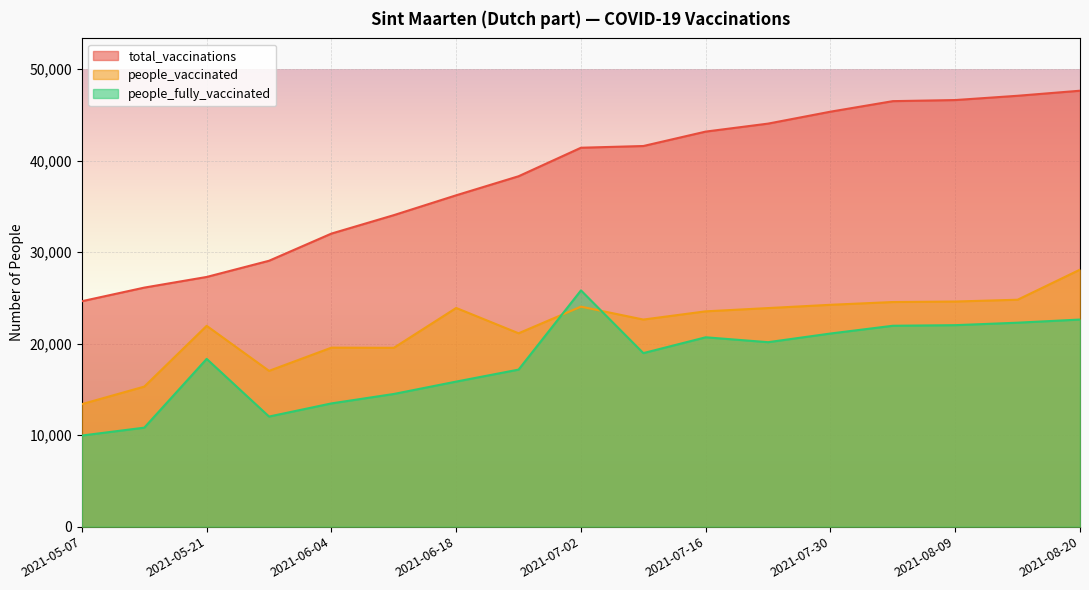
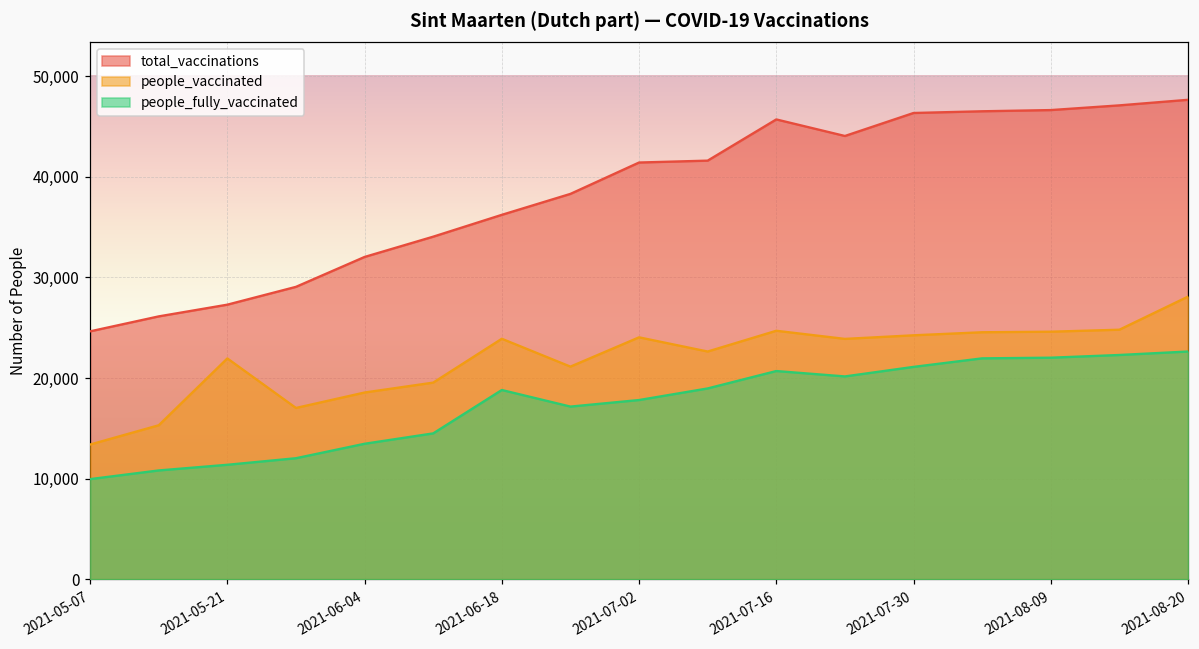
people_fully_vaccinated, 2021-05-21: 18,000 -> 11,000
people_vaccinated, 2021-06-04: 20,000 -> 19,000
people_fully_vaccinated, 2021-06-18: 16,000 -> 19,000
people_fully_vaccinated, 2021-07-02: 26,000 -> 18,000
total_vaccinations, 2021-07-16: 43,000 -> 46,000
people_vaccinated, 2021-07-16: 24,000 -> 25,000
total_vaccinations, 2021-07-30: 45,000 -> 46,000
